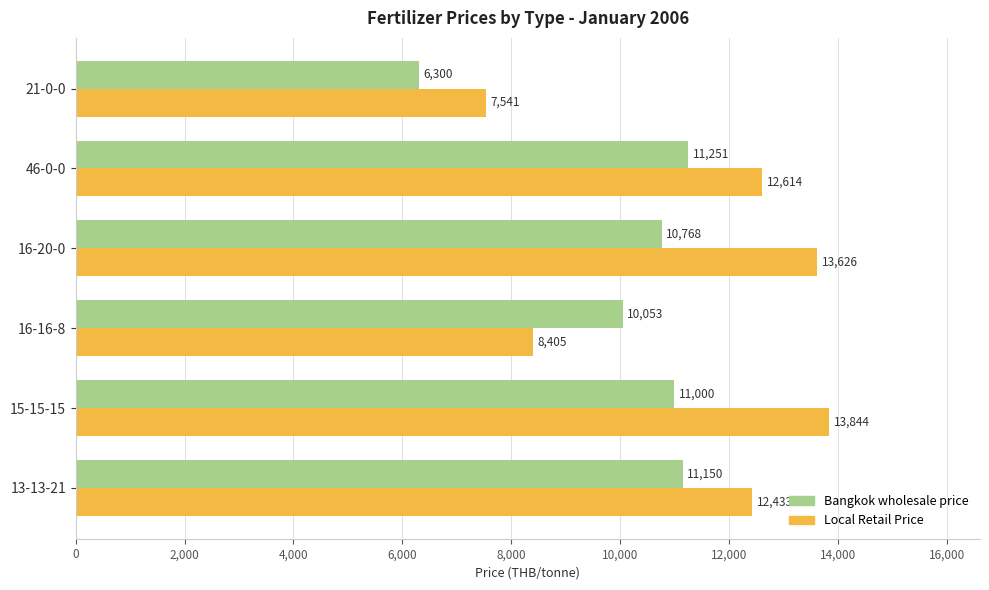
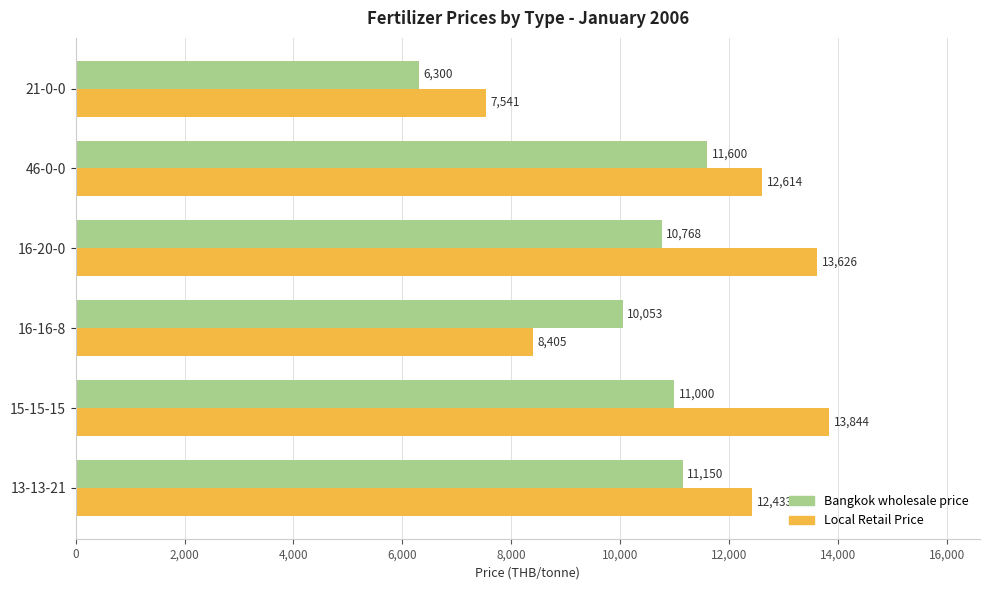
Bangkok wholesale price, 46-0-0: 11,251 -> 11,600
